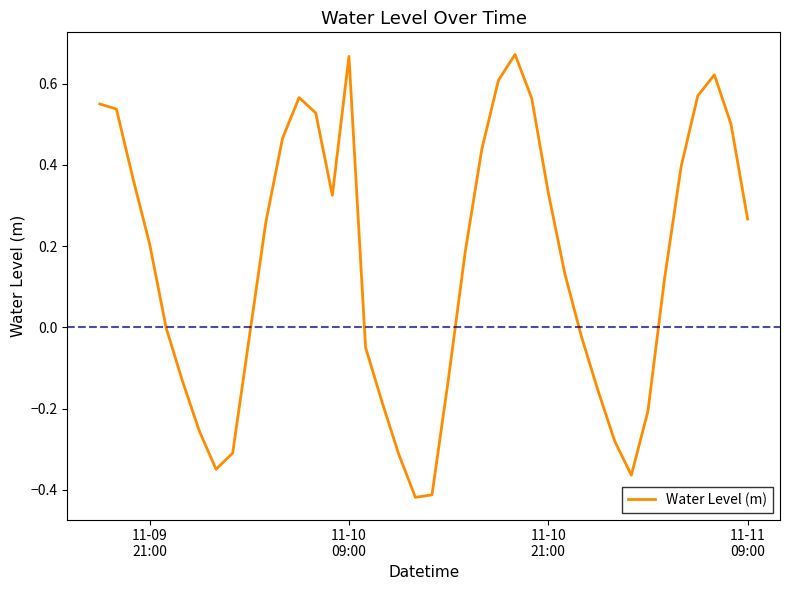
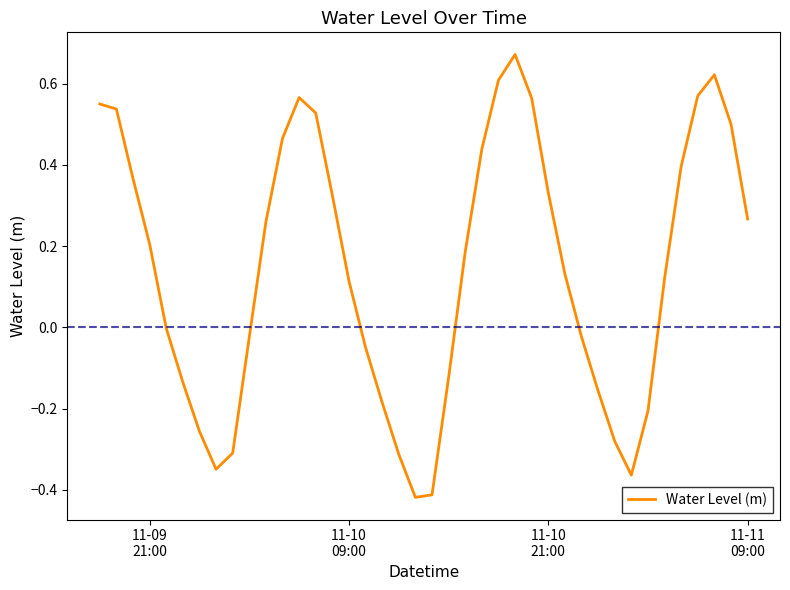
11-10 09:00: 0.67 -> 0.11
